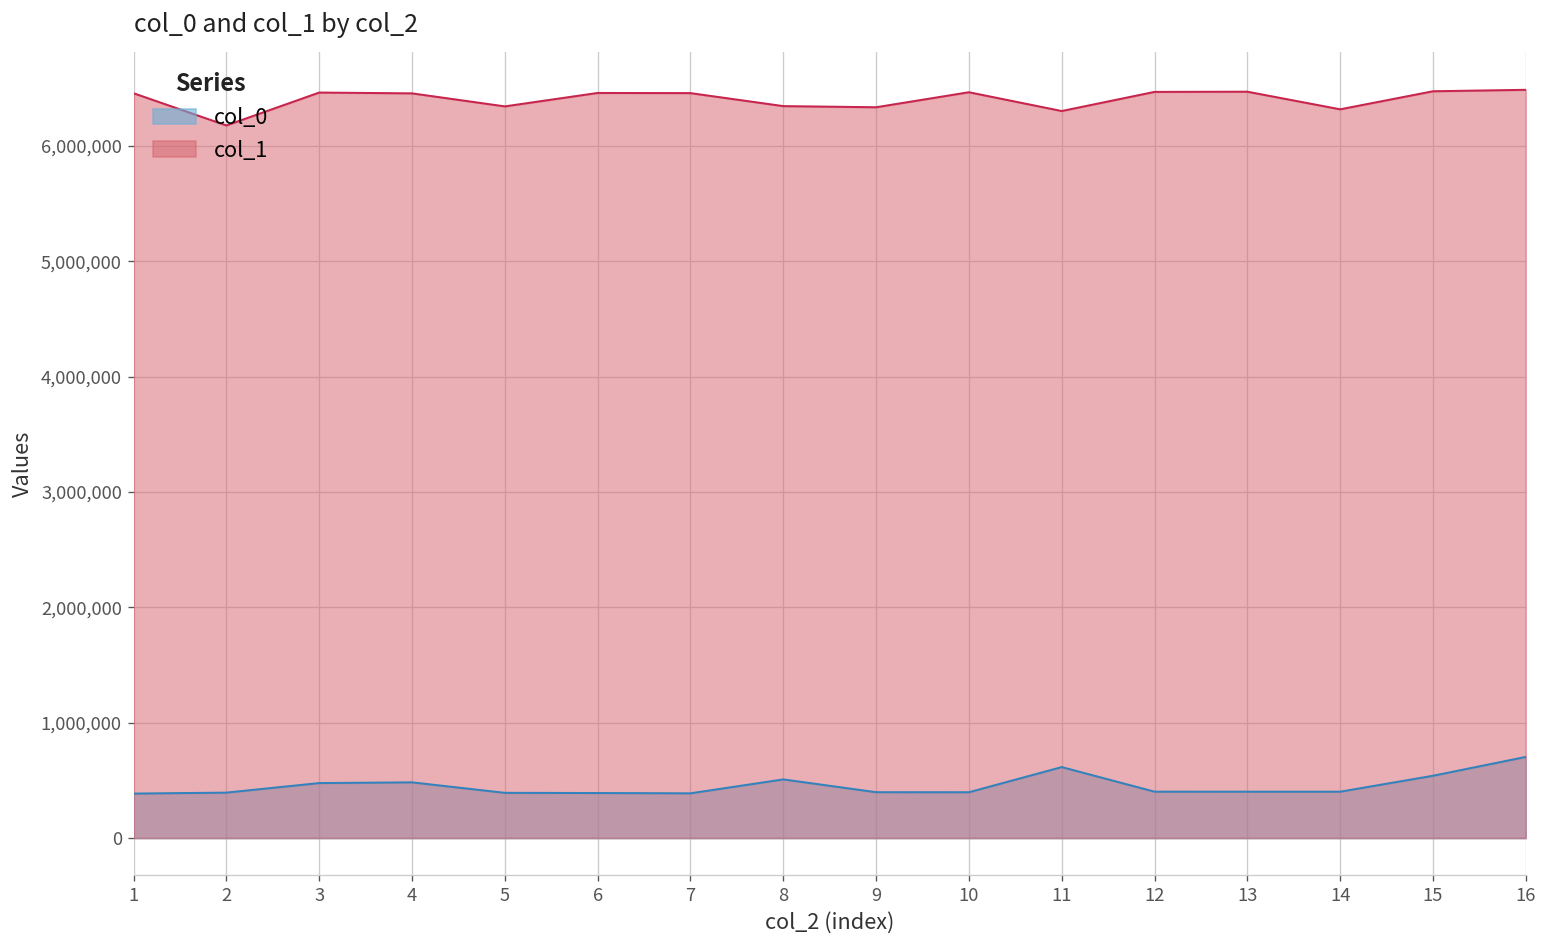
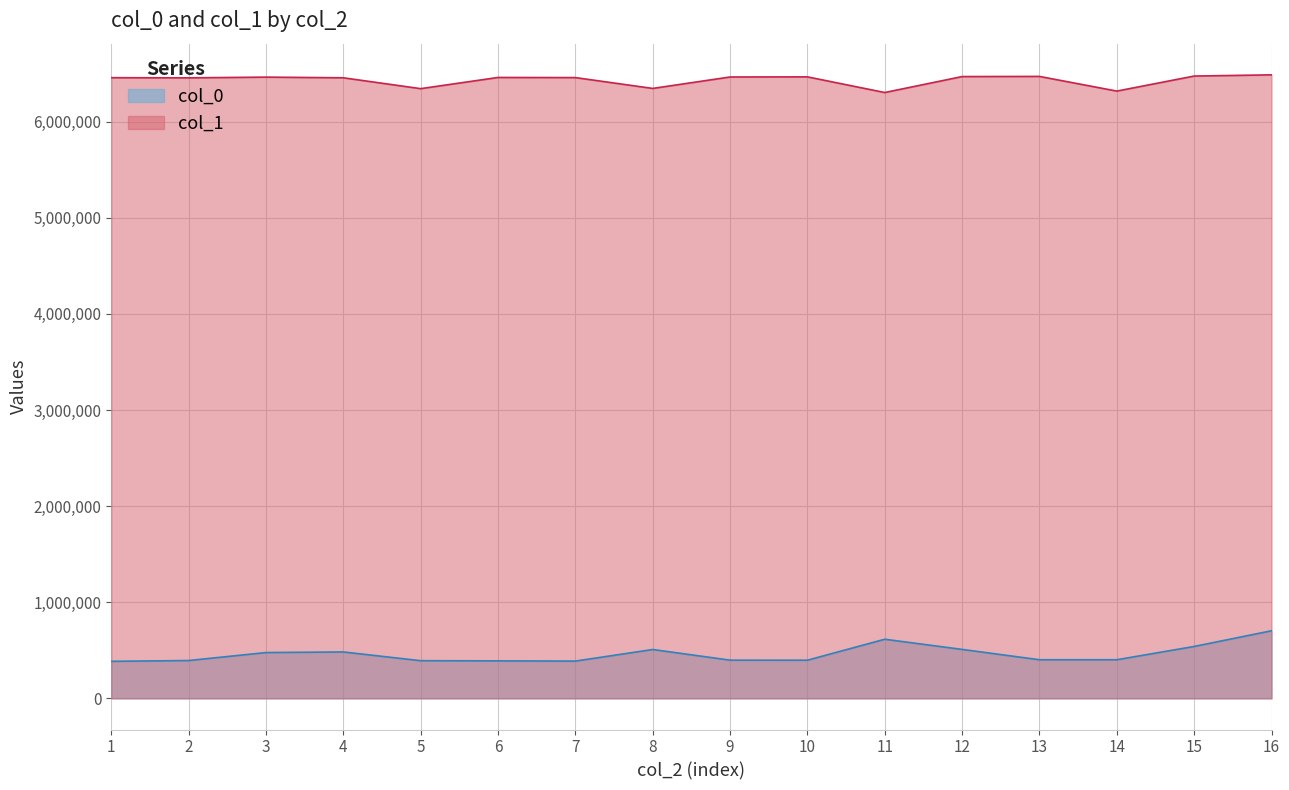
col_1, 2: 6,200,000 -> 6,500,000
col_1, 9: 6,300,000 -> 6,500,000
col_0, 12: 400,000 -> 500,000
